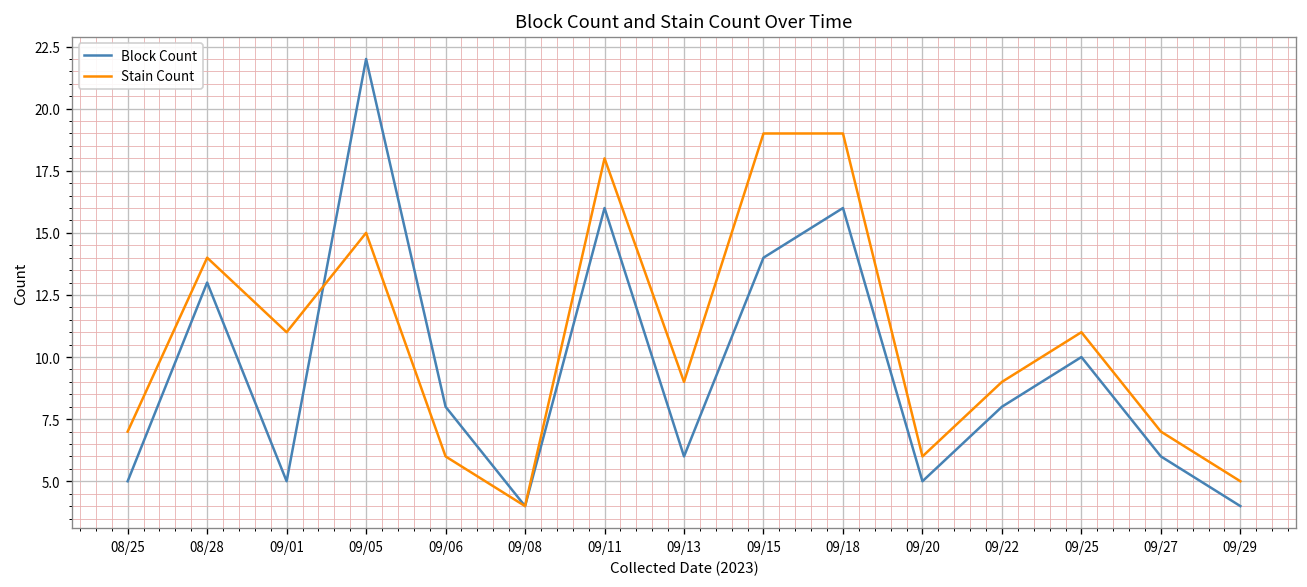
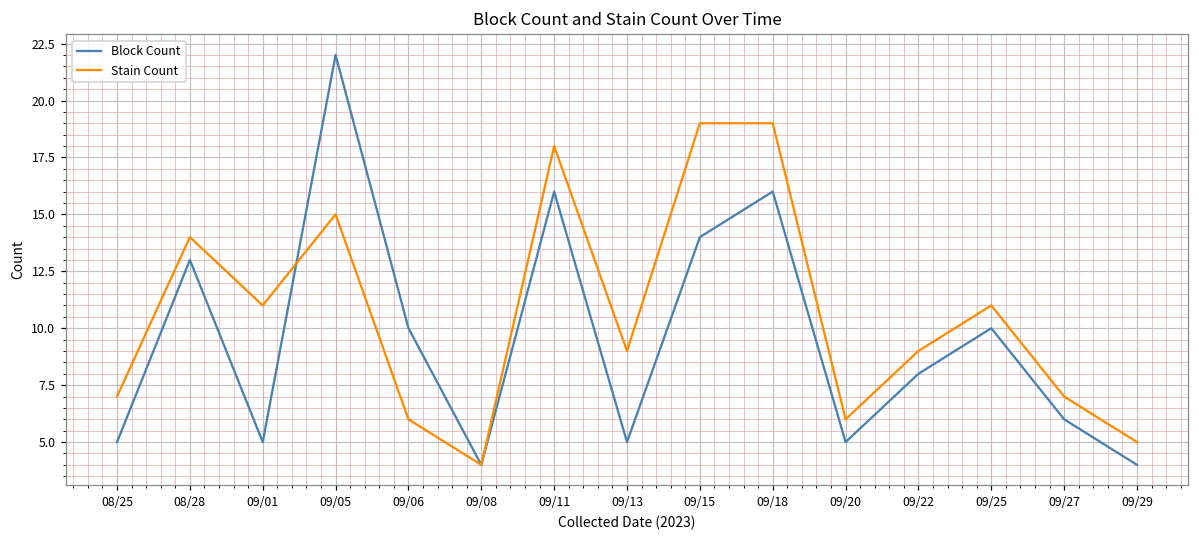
Block Count, 09/06: 8 -> 10
Block Count, 09/13: 6 -> 5
